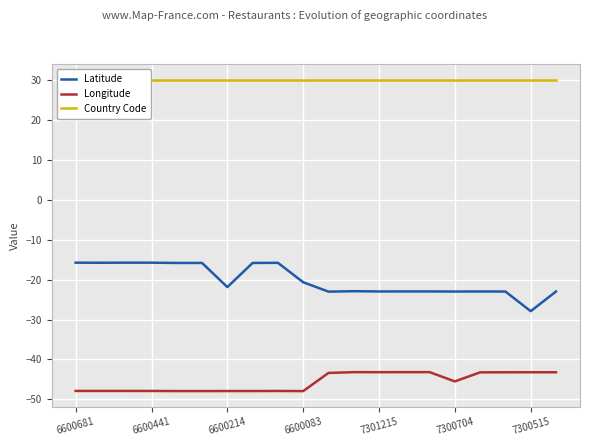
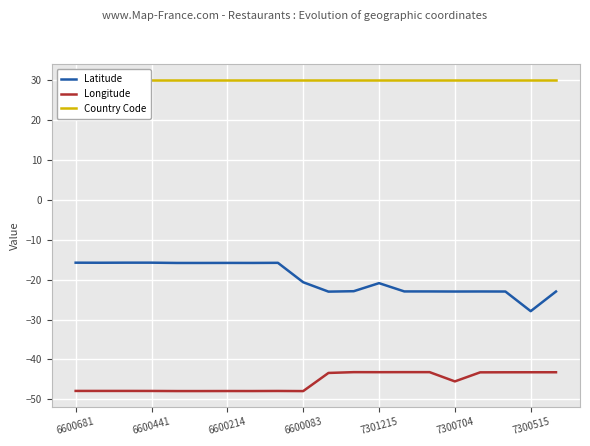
Latitude, 6600214: -22 -> -16
Latitude, 7301215: -23 -> -21
